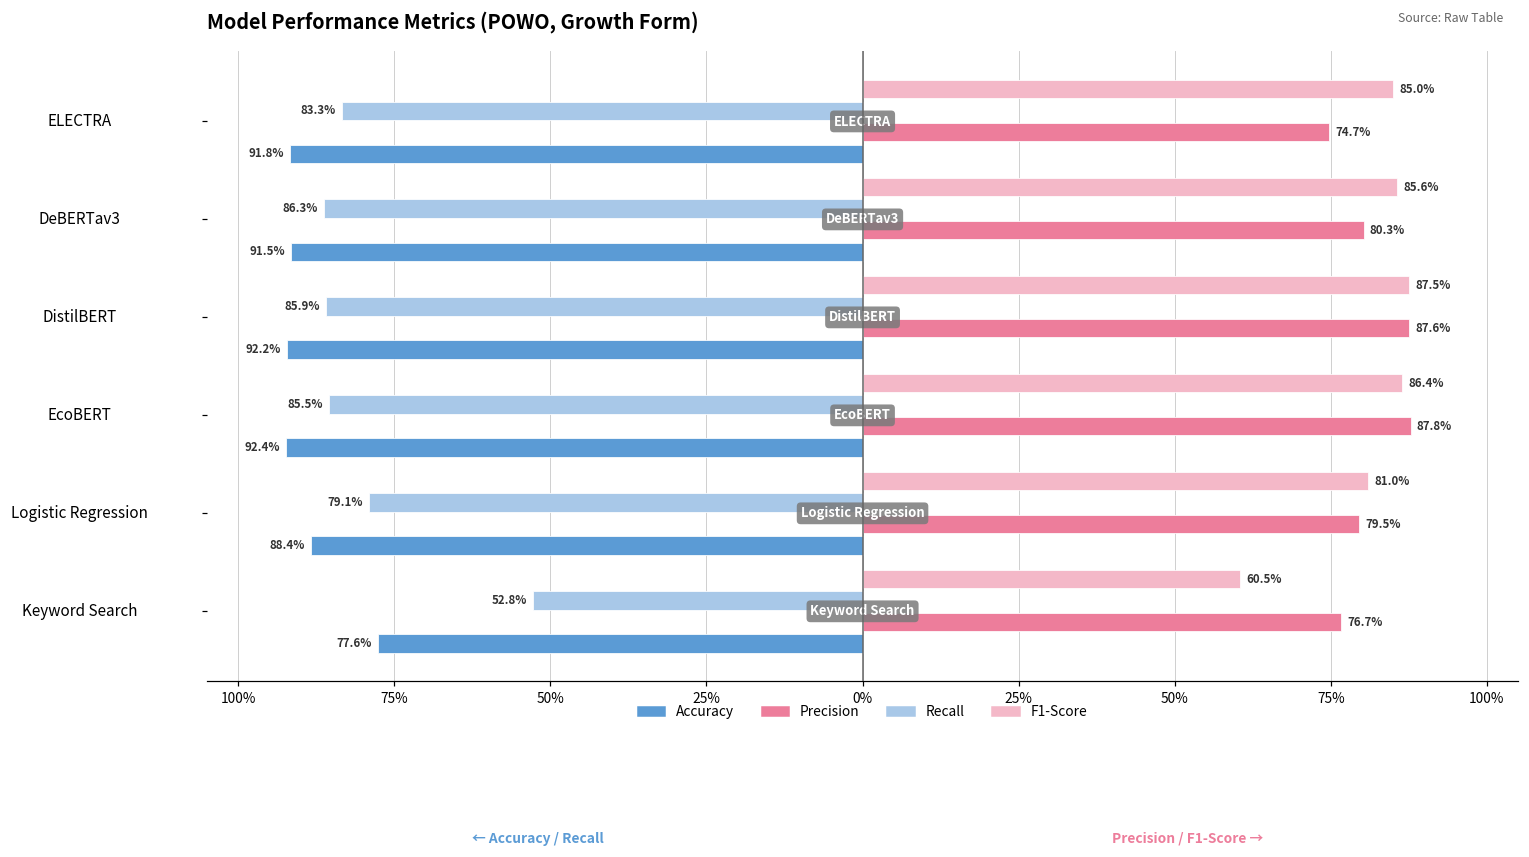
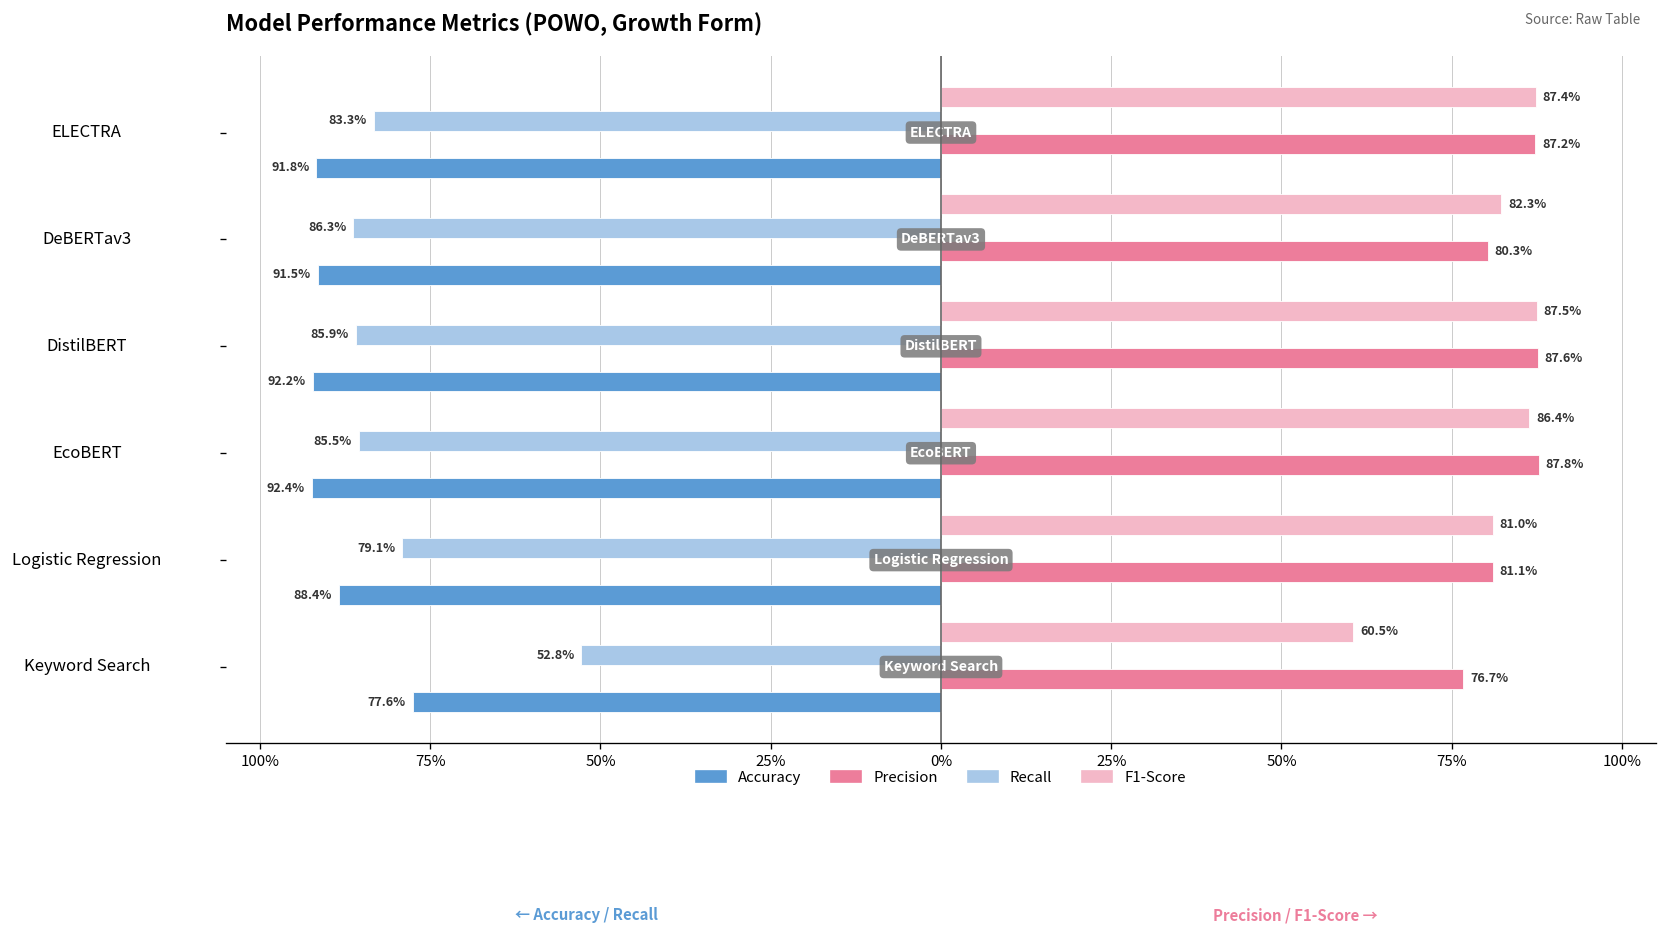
F1-Score, ELECTRA: 85.0% -> 87.4%
Precision, ELECTRA: 74.7% -> 87.2%
F1-Score, DeBERTav3: 85.6% -> 82.3%
Precision, Logistic Regression: 79.5% -> 81.1%
